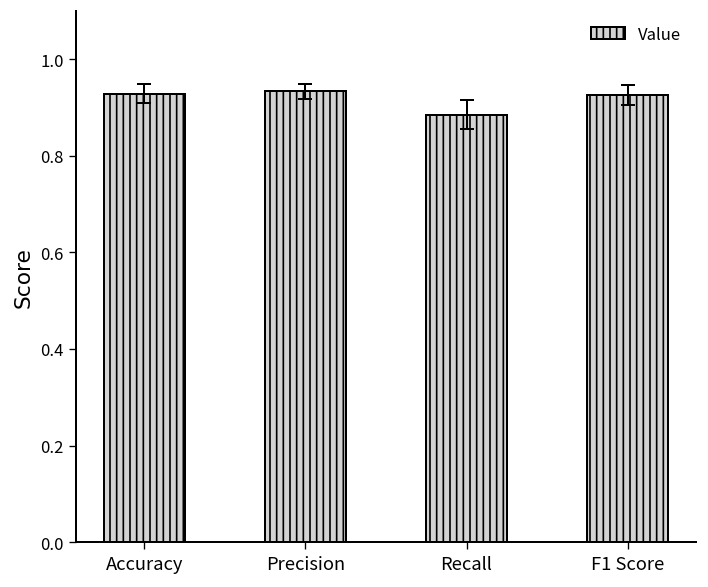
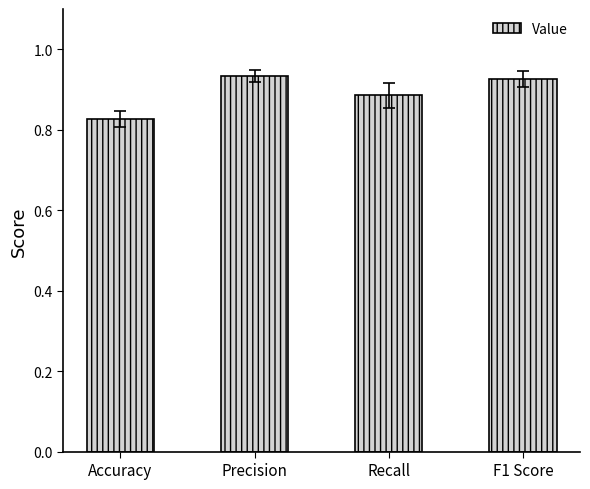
Value, Accuracy: 0.93 -> 0.83
